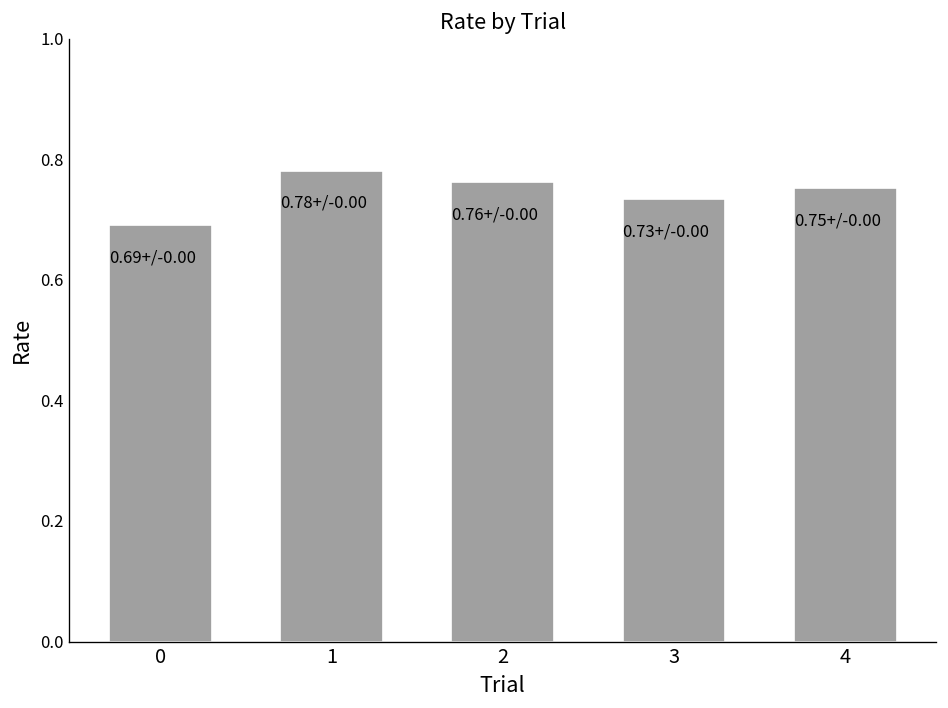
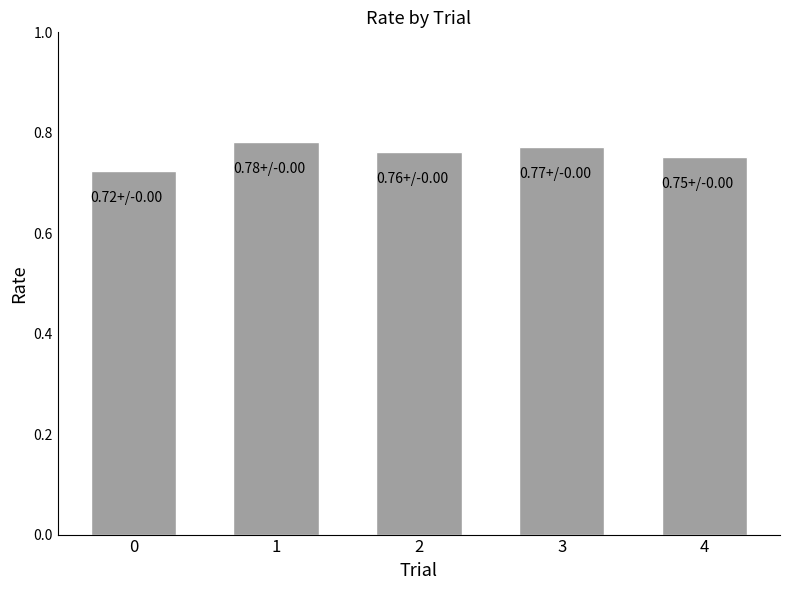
0: 0.69+/ -> 0.72+/
3: 0.73+/ -> 0.77+/
